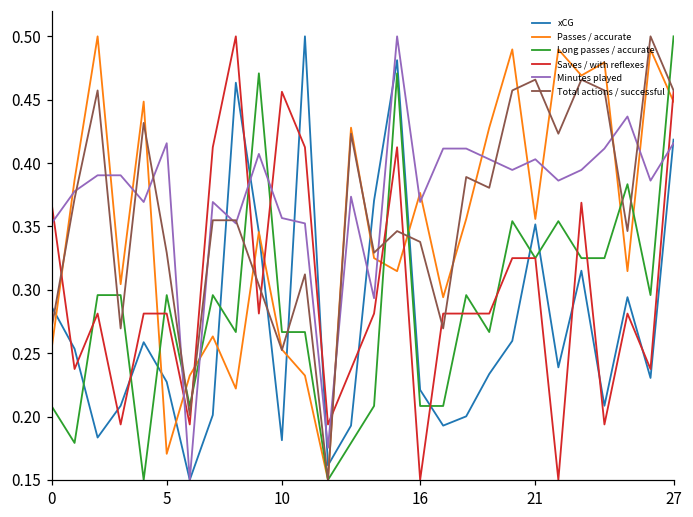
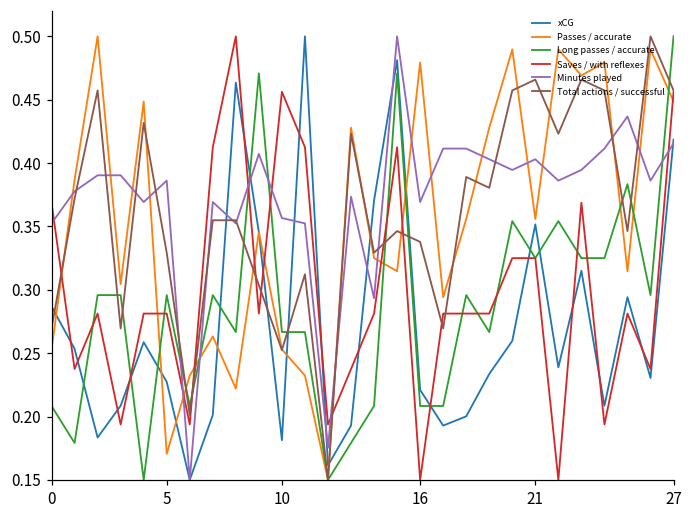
Minutes played, 5: 0.416 -> 0.386
Passes / accurate, 16: 0.376 -> 0.479
